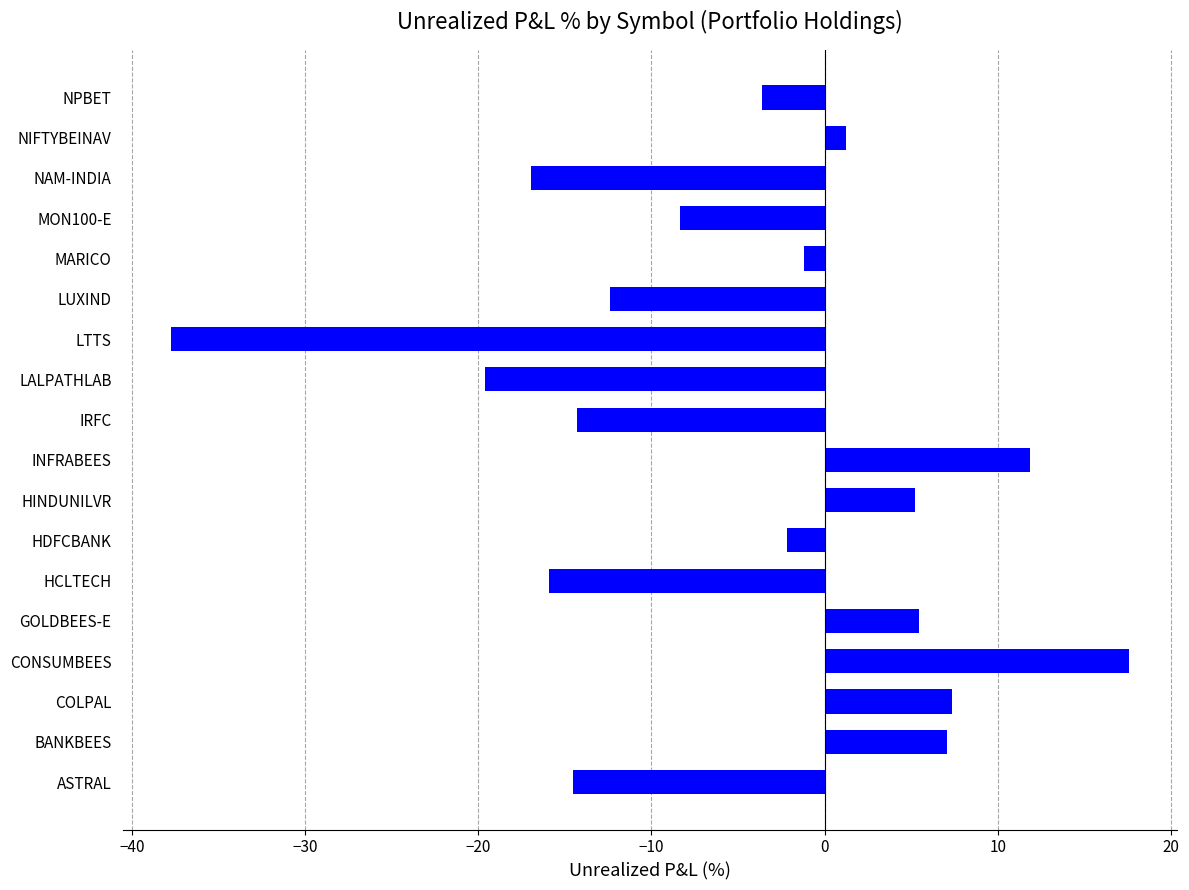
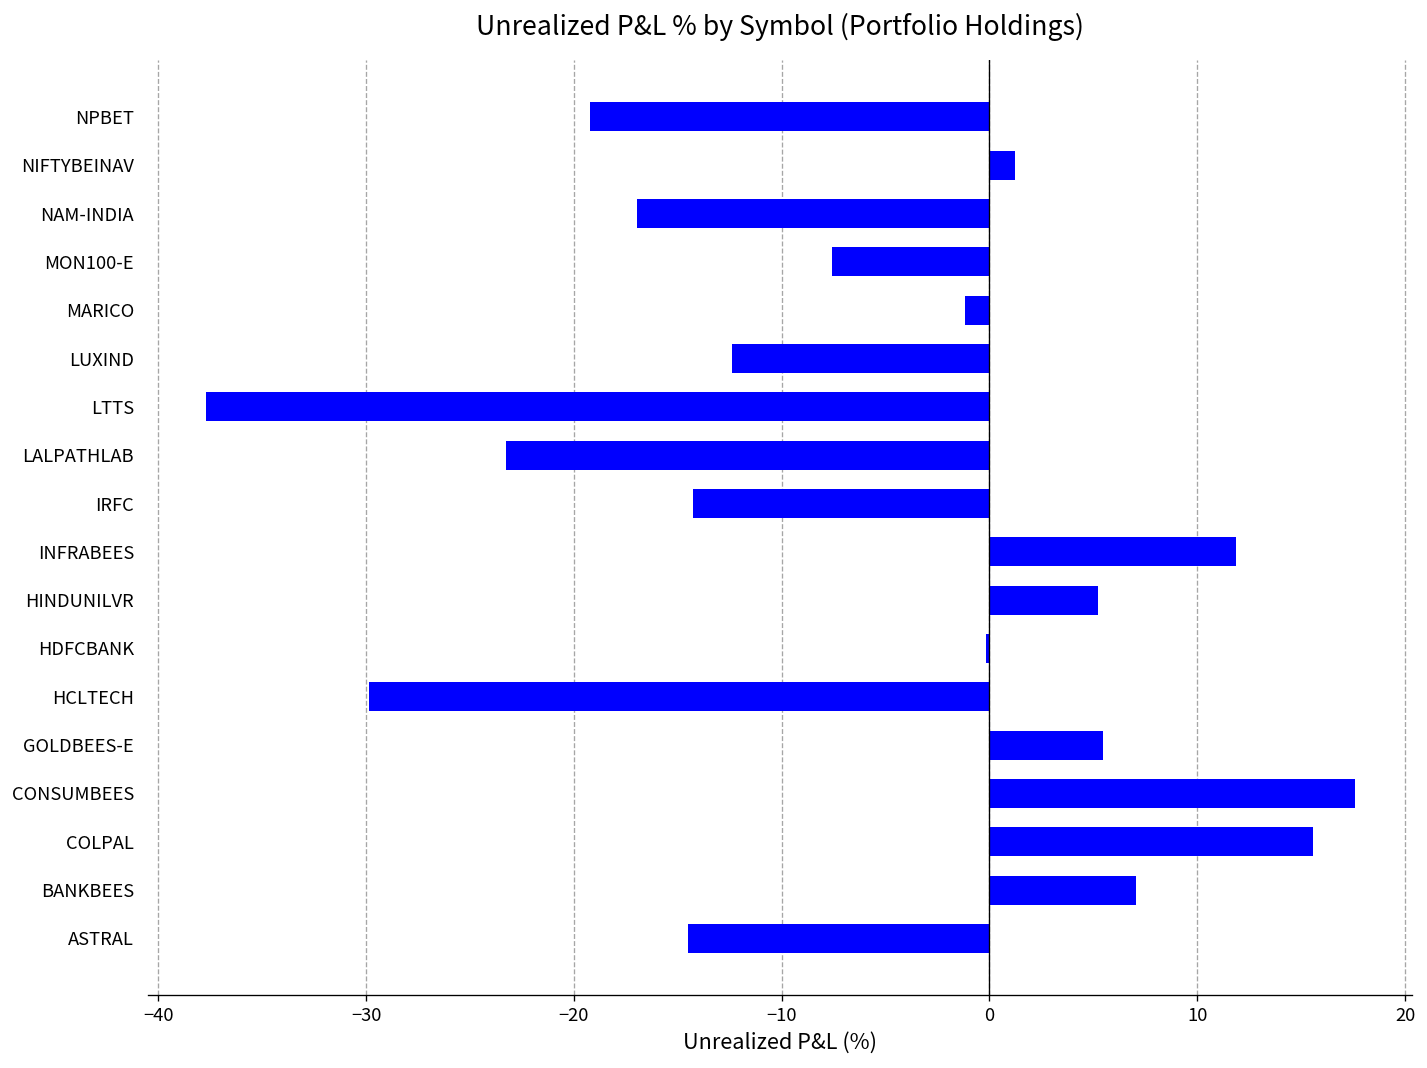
NPBET: -3.6 -> -19.2
MON100-E: -8.4 -> -7.6
LALPATHLAB: -19.6 -> -23.3
HDFCBANK: -2.2 -> -0.2
HCLTECH: -15.9 -> -29.9
COLPAL: 7.3 -> 15.6
